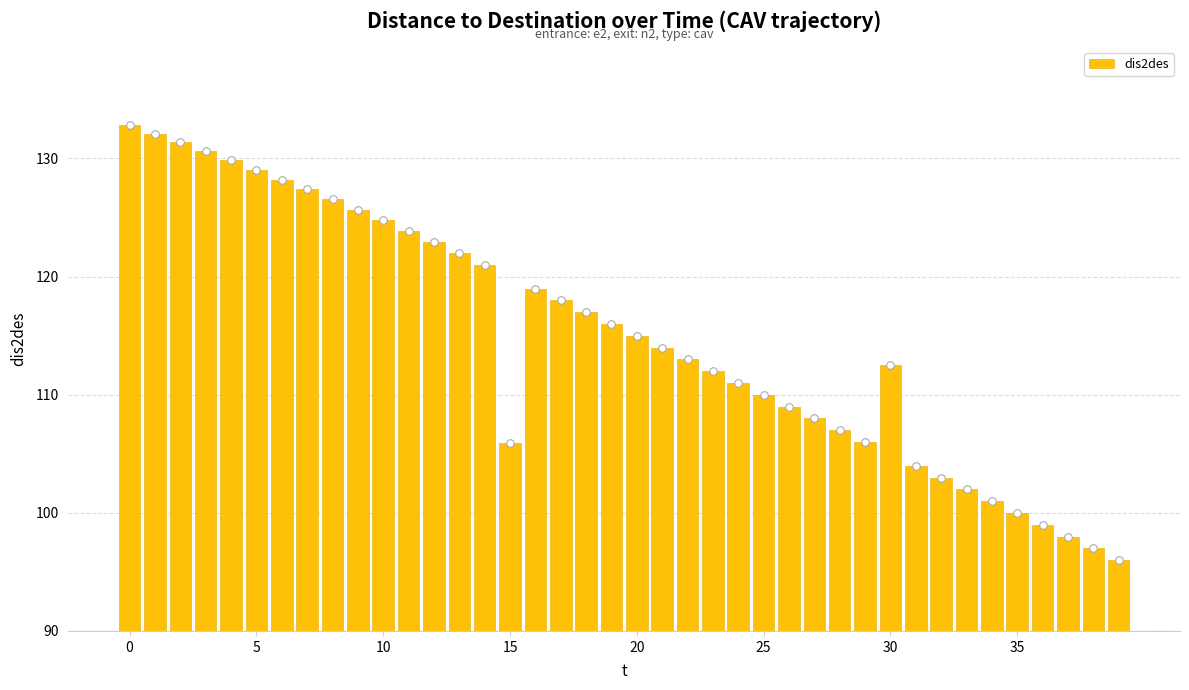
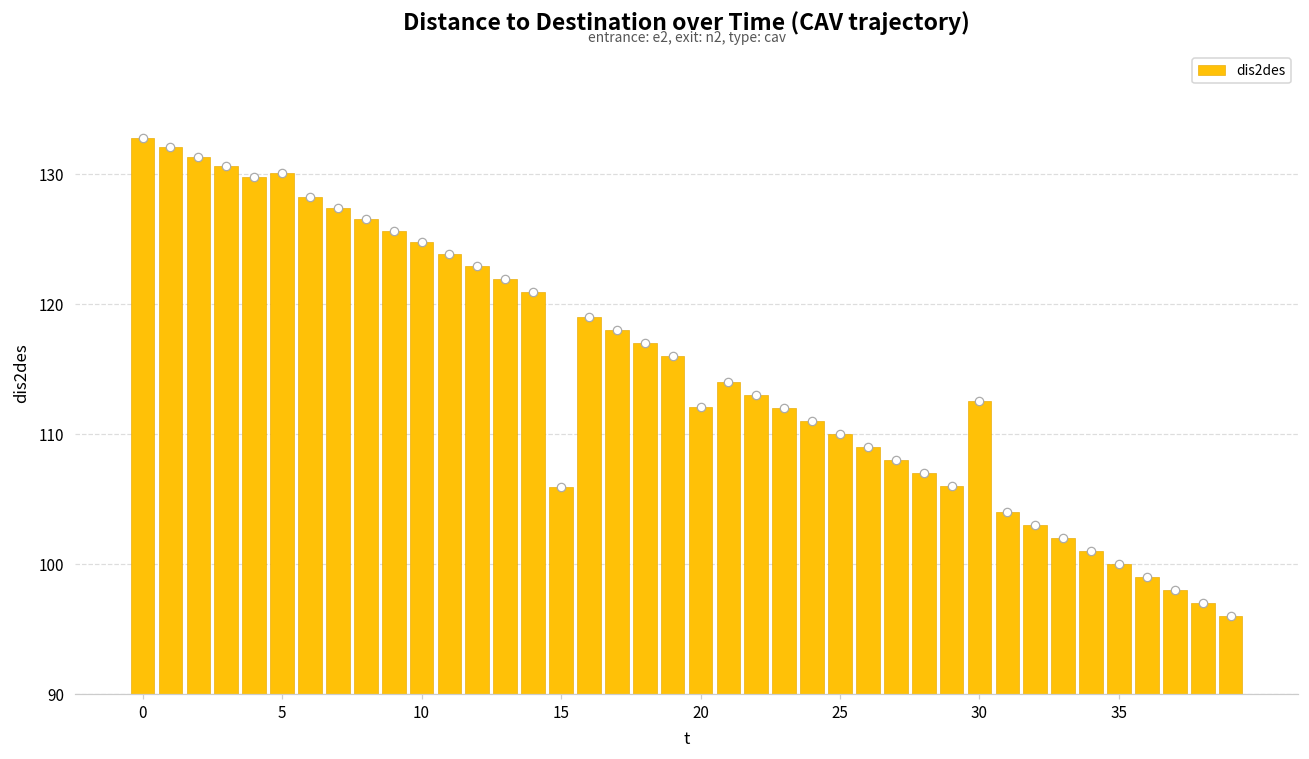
5: 129.0 -> 130.1
20: 115.0 -> 112.1
